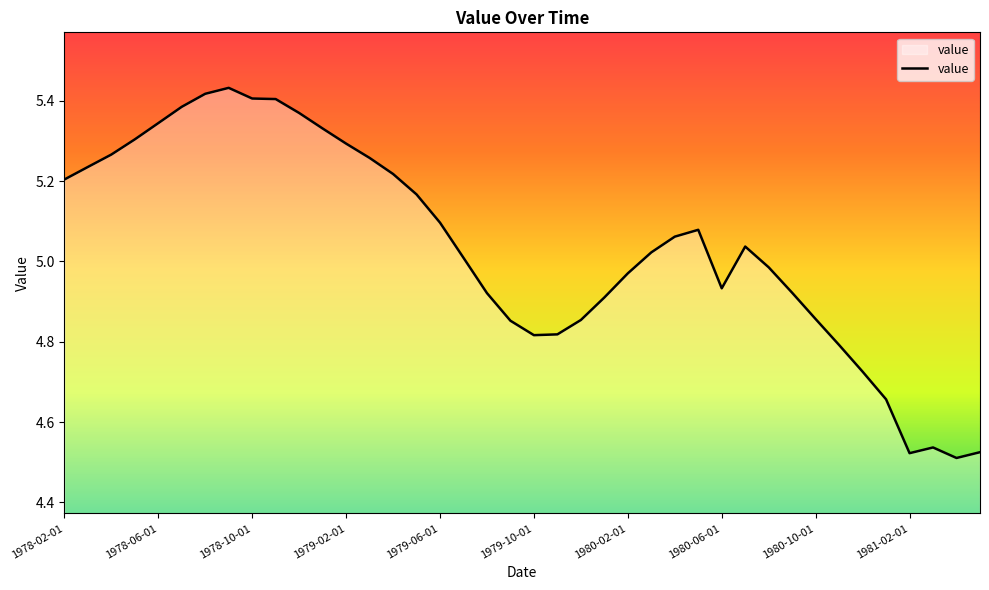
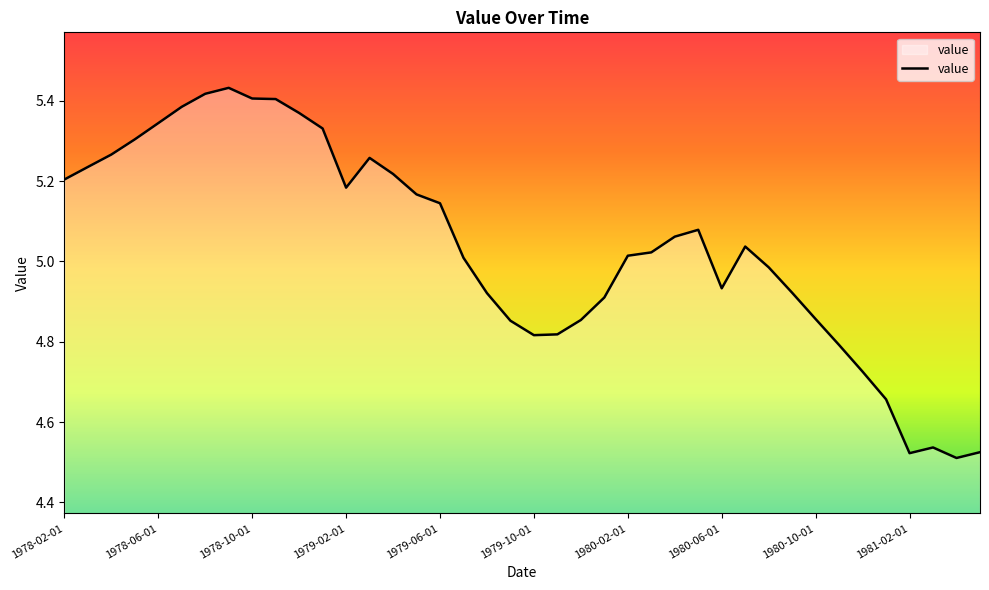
1979-02-01: 5.29 -> 5.18
1979-06-01: 5.10 -> 5.15
1980-02-01: 4.97 -> 5.01
